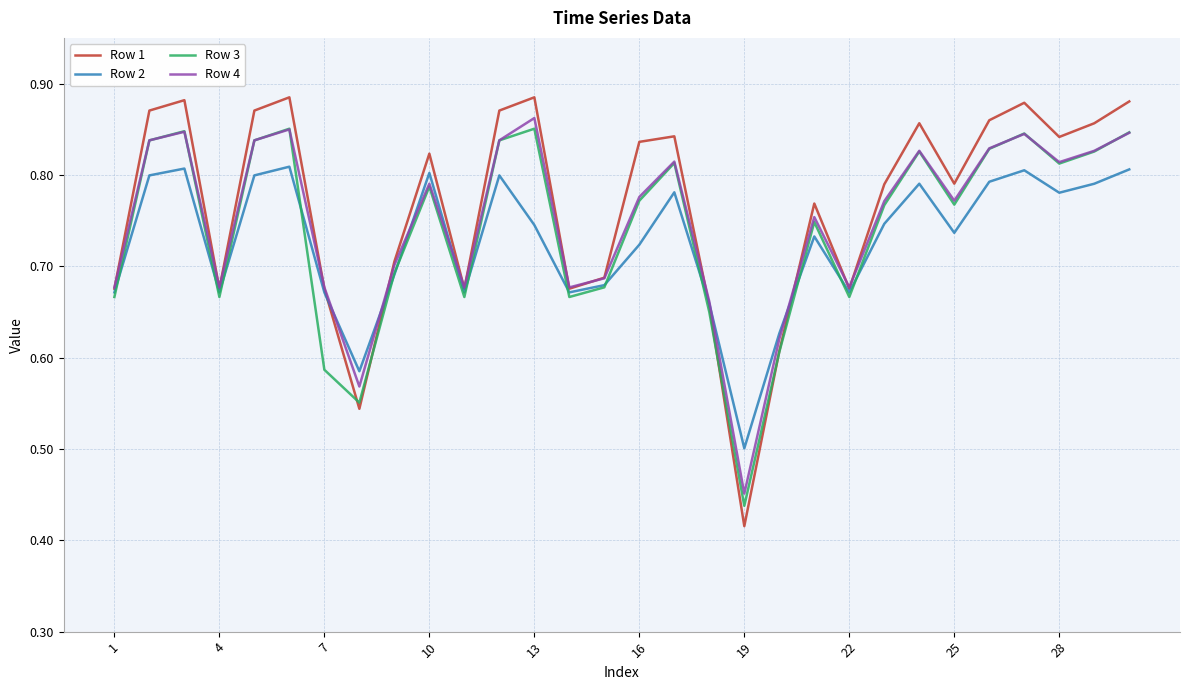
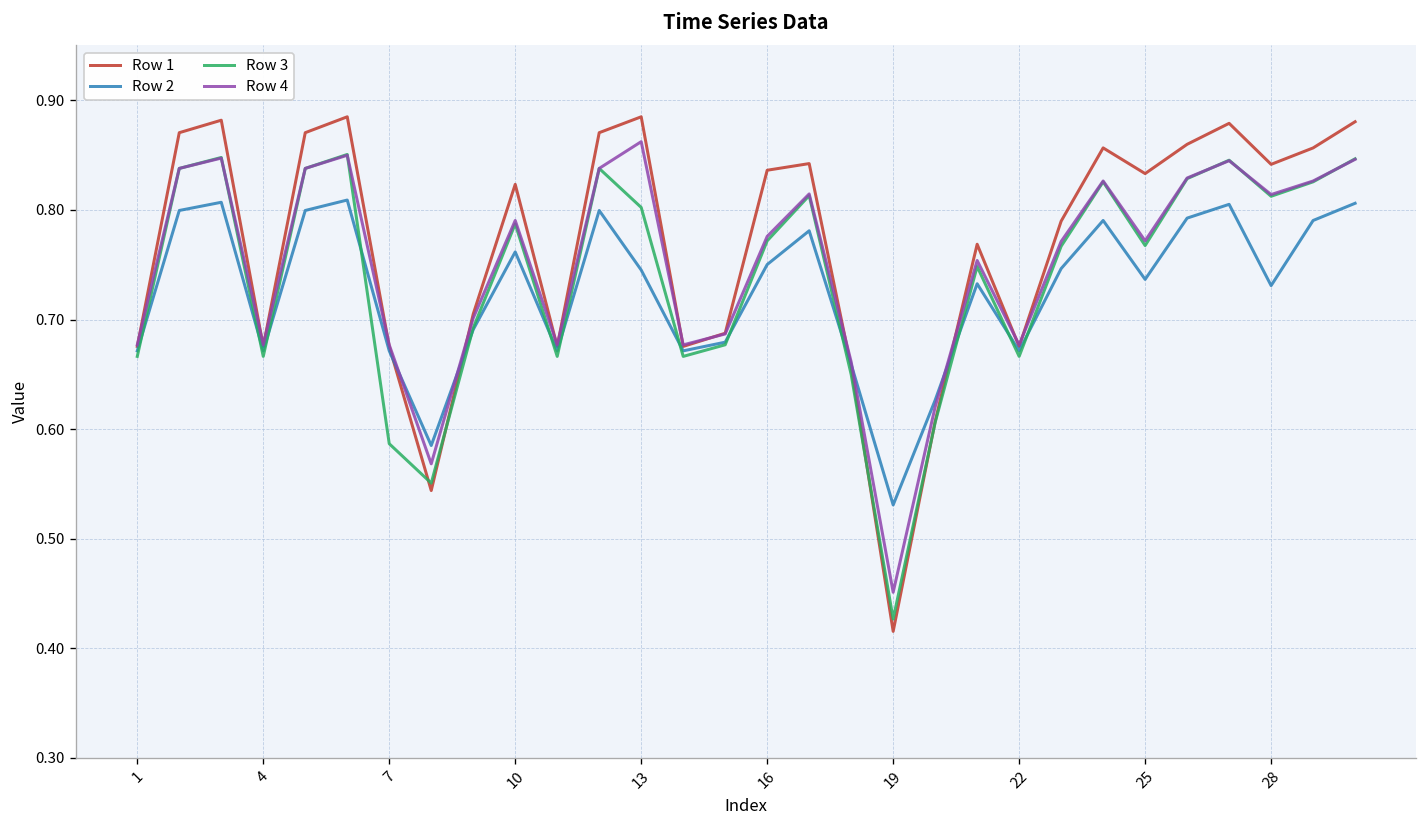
Row 2, 10: 0.80 -> 0.76
Row 3, 13: 0.85 -> 0.80
Row 2, 16: 0.72 -> 0.75
Row 2, 19: 0.50 -> 0.53
Row 3, 19: 0.44 -> 0.43
Row 1, 25: 0.79 -> 0.83
Row 2, 28: 0.78 -> 0.73
